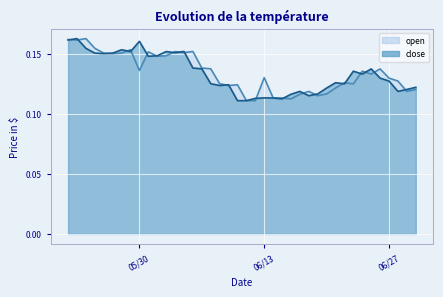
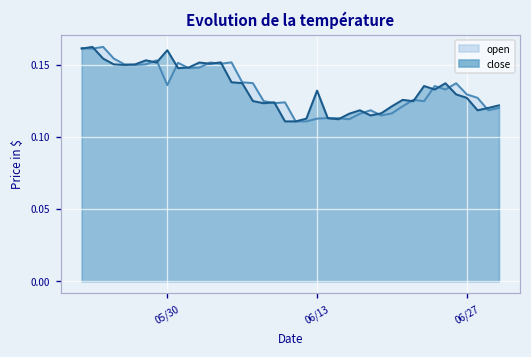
open, 06/13: 0.130 -> 0.113
close, 06/13: 0.113 -> 0.132
